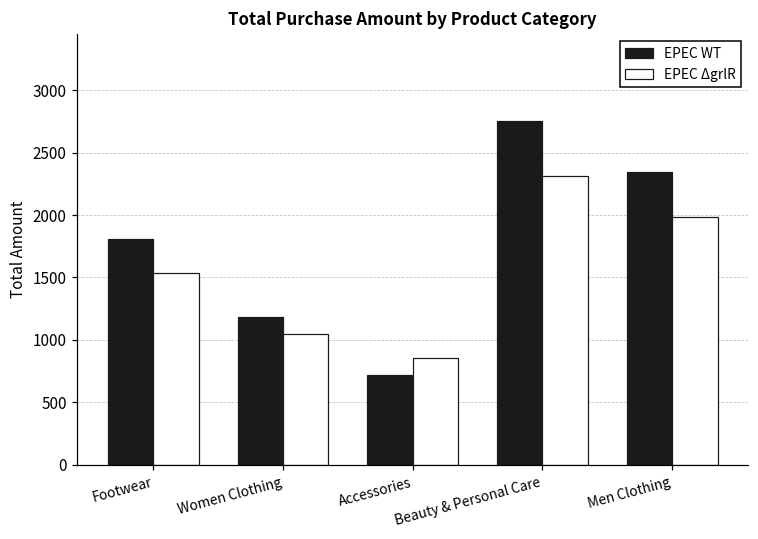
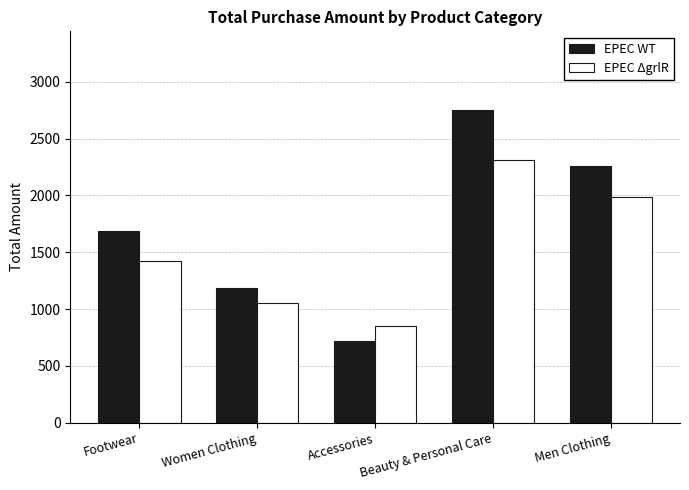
EPEC WT, Footwear: 1810 -> 1680
EPEC ΔgrlR, Footwear: 1540 -> 1420
EPEC WT, Men Clothing: 2340 -> 2260
